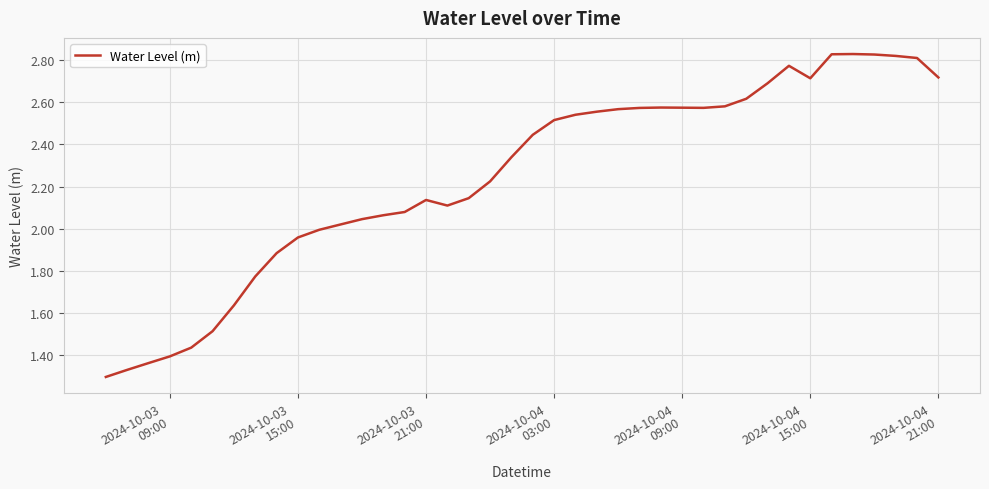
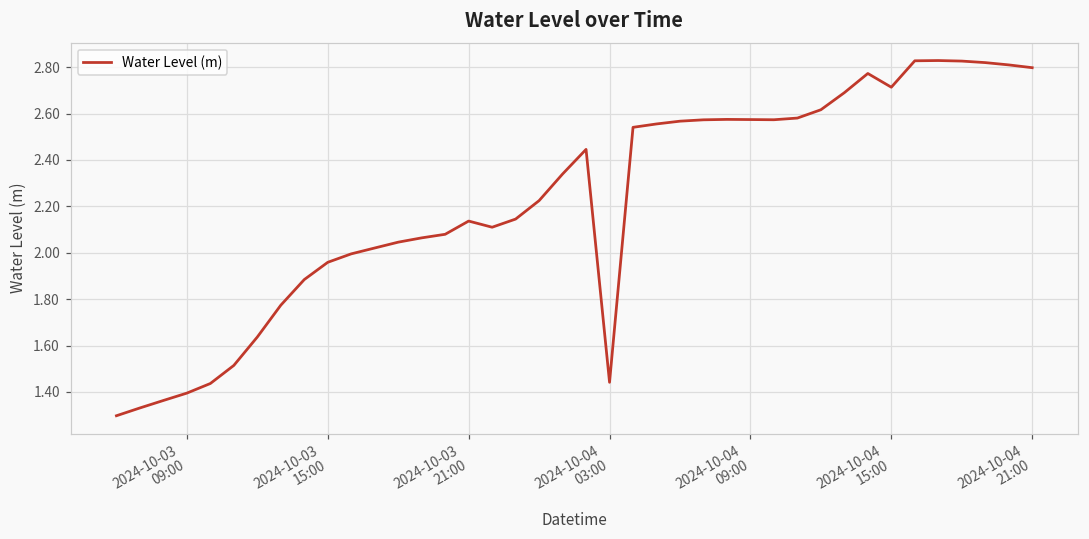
2024-10-04 03:00: 2.52 -> 1.44
2024-10-04 21:00: 2.72 -> 2.80
